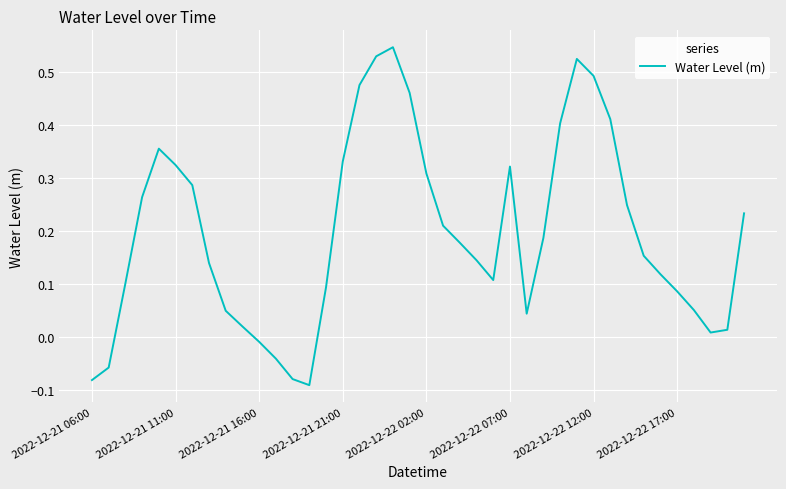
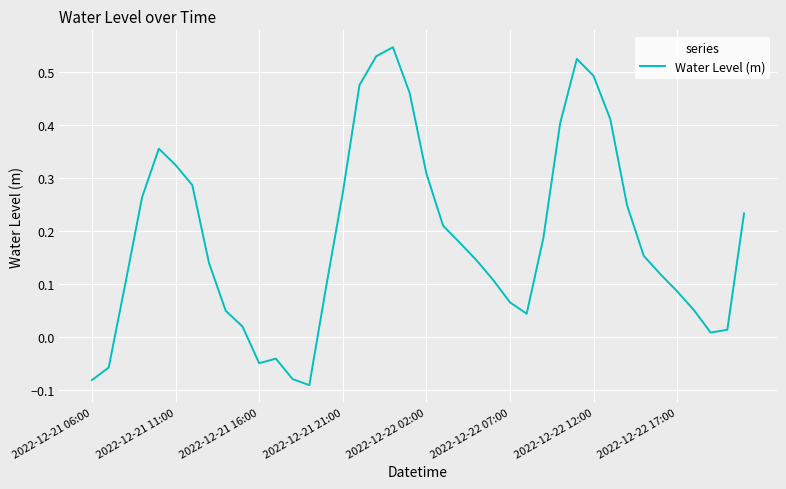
2022-12-21 16:00: -0.01 -> -0.05
2022-12-21 21:00: 0.33 -> 0.27
2022-12-22 07:00: 0.32 -> 0.07
